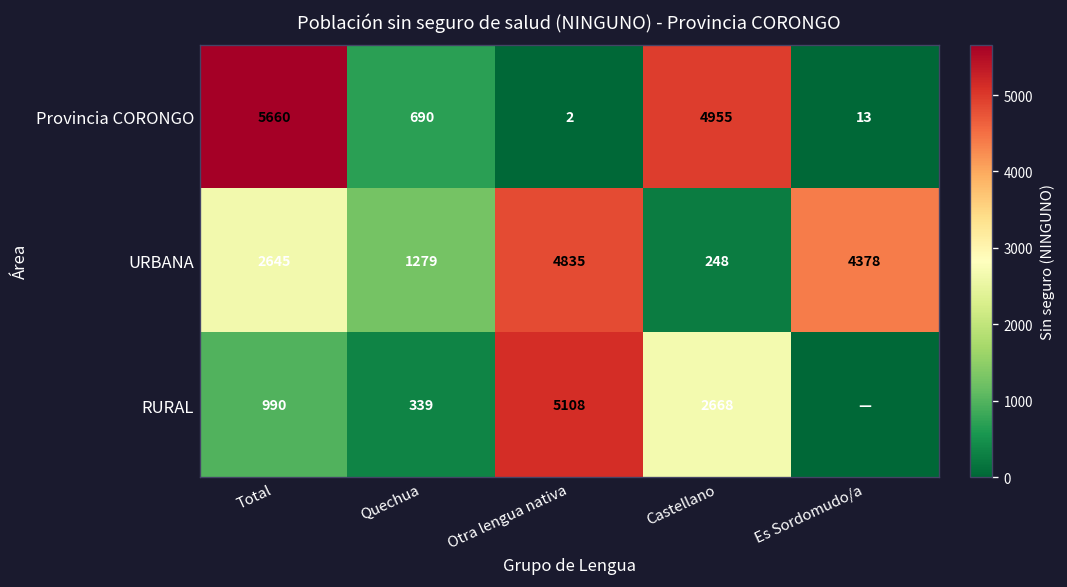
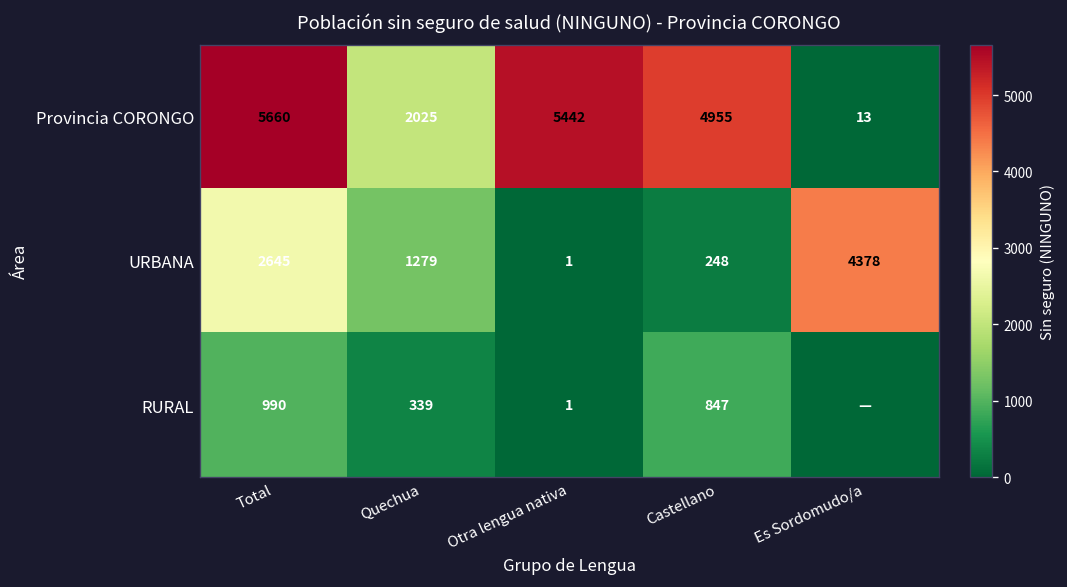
Provincia CORONGO, Quechua: 690 -> 2025
Provincia CORONGO, Otra lengua nativa: 2 -> 5442
URBANA, Otra lengua nativa: 4835 -> 1
RURAL, Otra lengua nativa: 5108 -> 1
RURAL, Castellano: 2668 -> 847
